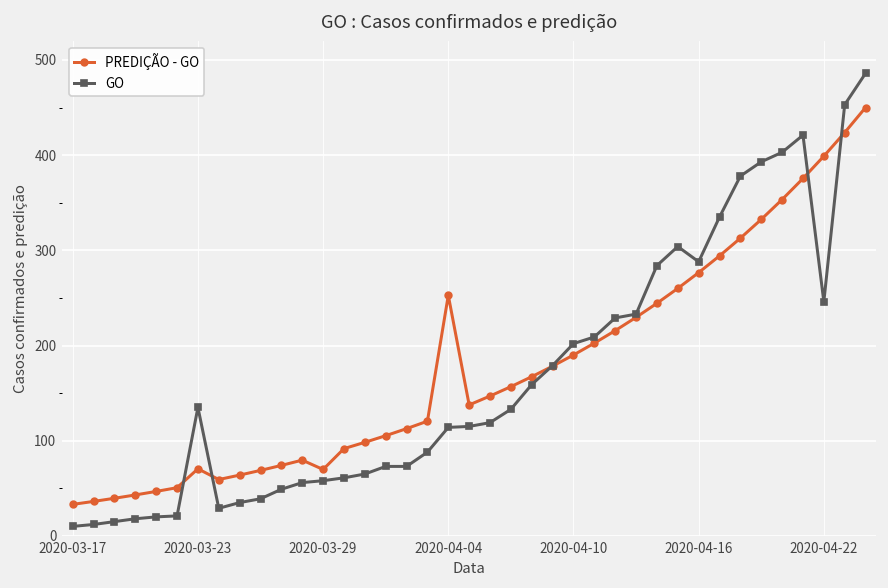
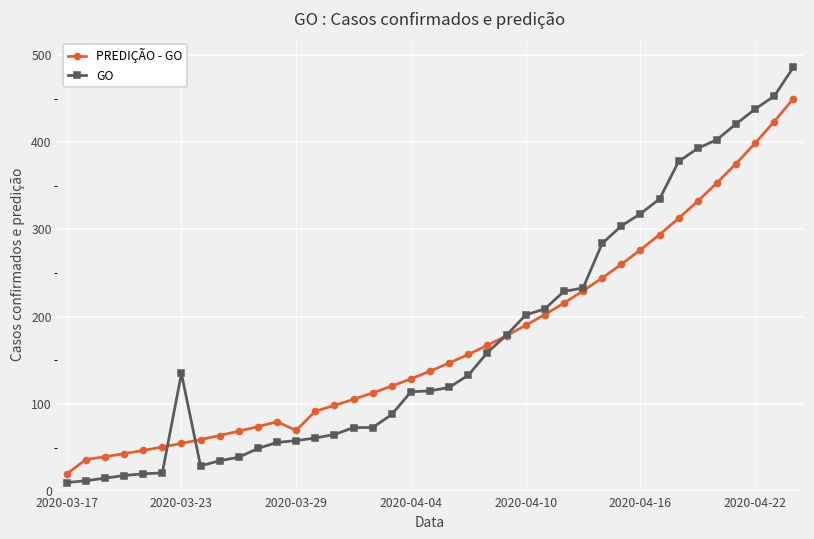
PREDIÇÃO - GO, 2020-03-17: 30 -> 20
PREDIÇÃO - GO, 2020-03-23: 70 -> 50
PREDIÇÃO - GO, 2020-04-04: 250 -> 130
GO, 2020-04-16: 290 -> 320
GO, 2020-04-22: 250 -> 440
